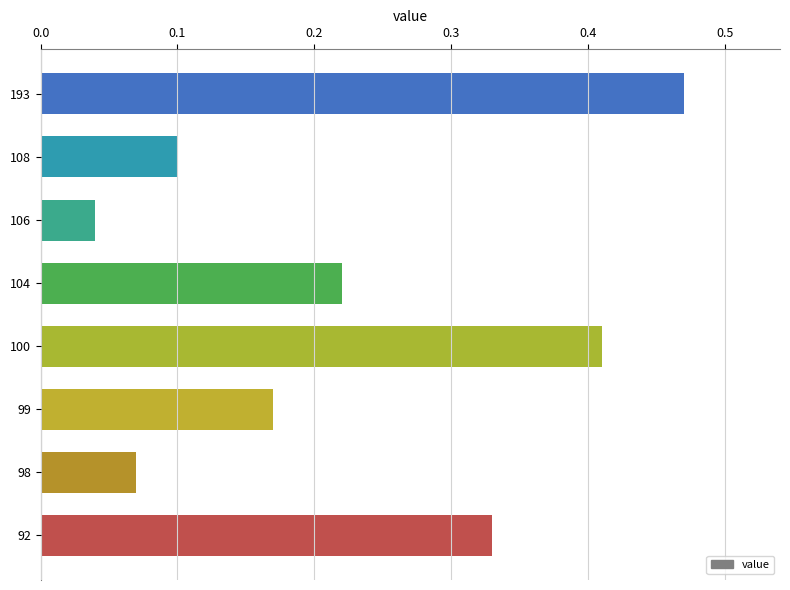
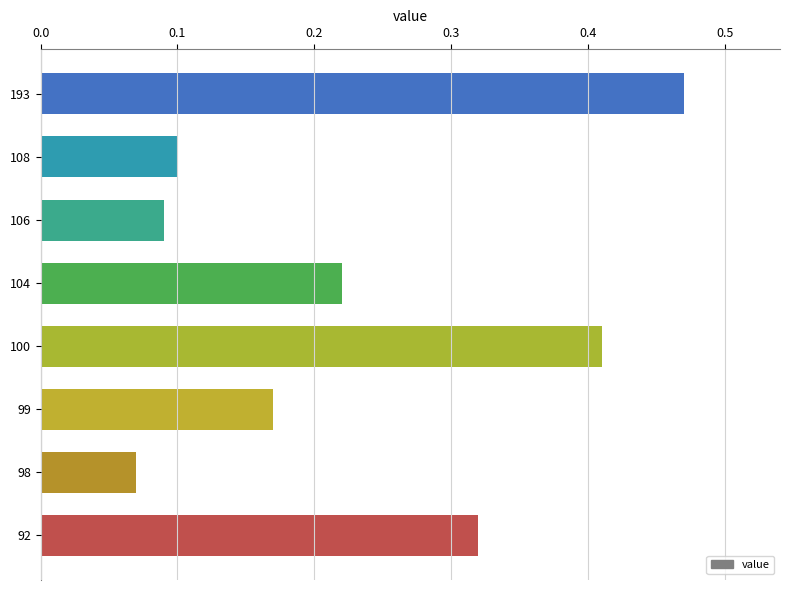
106: 0.04 -> 0.09
92: 0.33 -> 0.32
